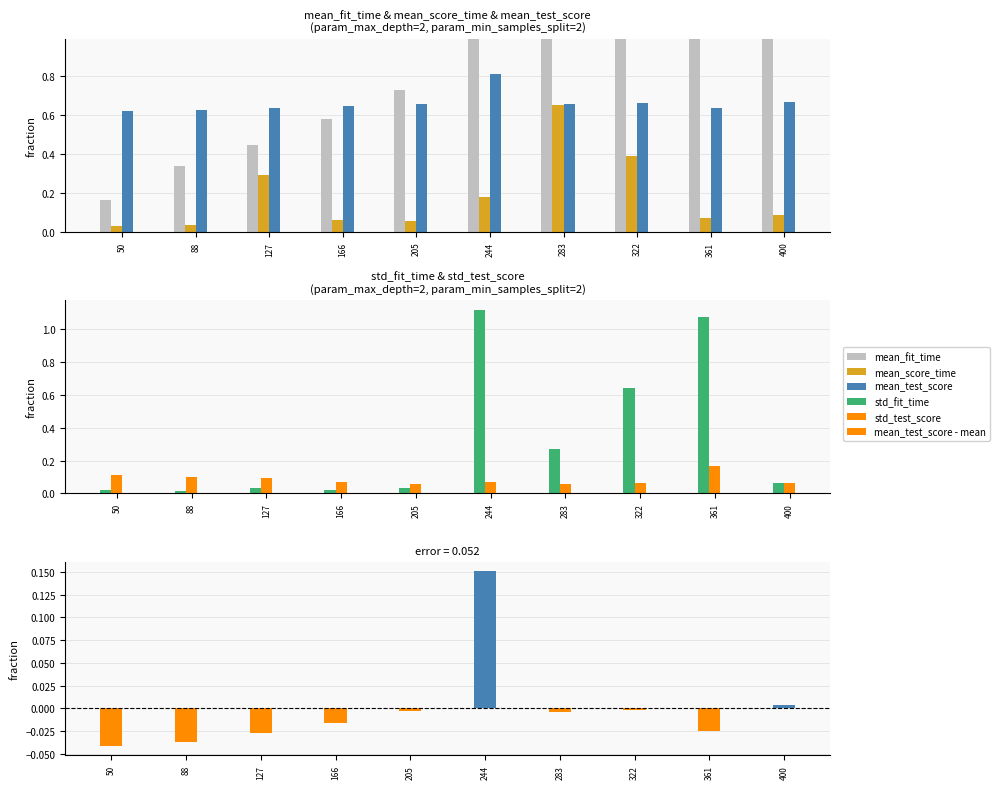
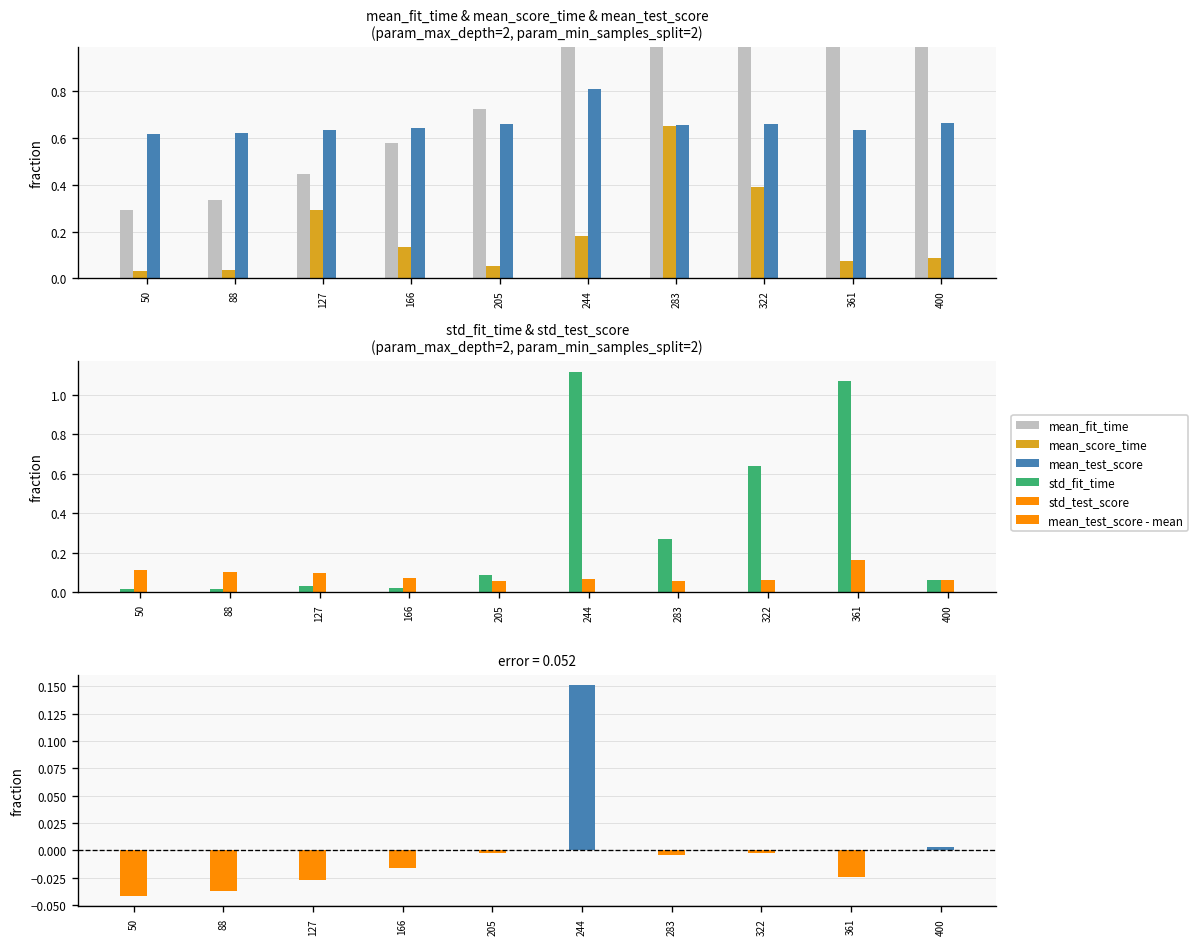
mean_fit_time & mean_score_time & mean_test_score (param_max_depth=2, param_min_samples_split=2), mean_fit_time, 50: 0.16 -> 0.29
mean_fit_time & mean_score_time & mean_test_score (param_max_depth=2, param_min_samples_split=2), mean_score_time, 166: 0.06 -> 0.13
std_fit_time & std_test_score (param_max_depth=2, param_min_samples_split=2), std_fit_time, 205: 0.03 -> 0.09
